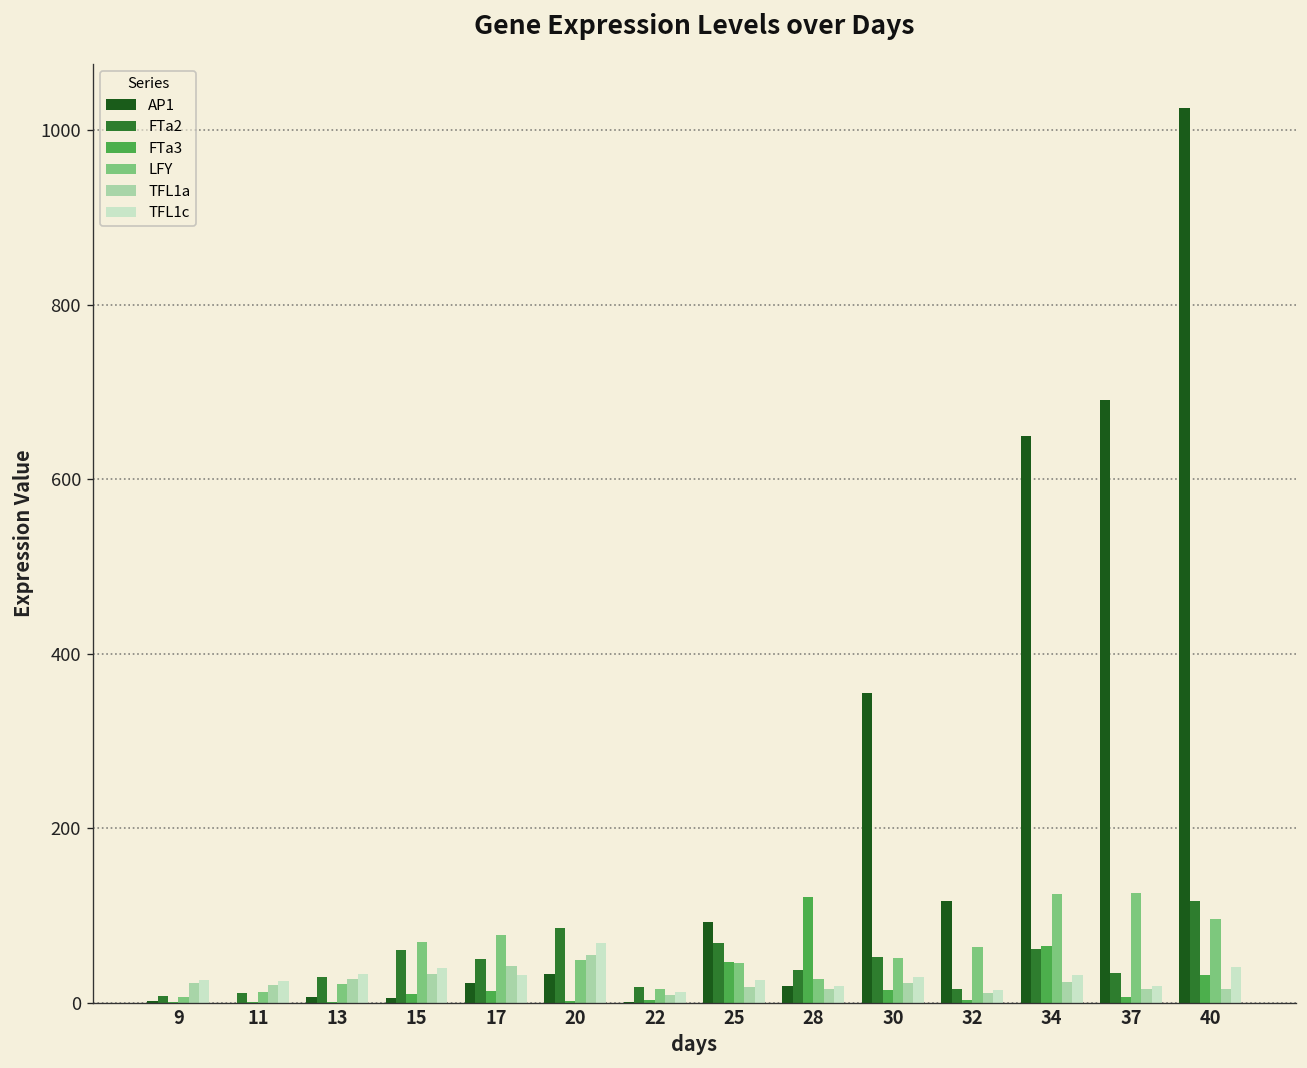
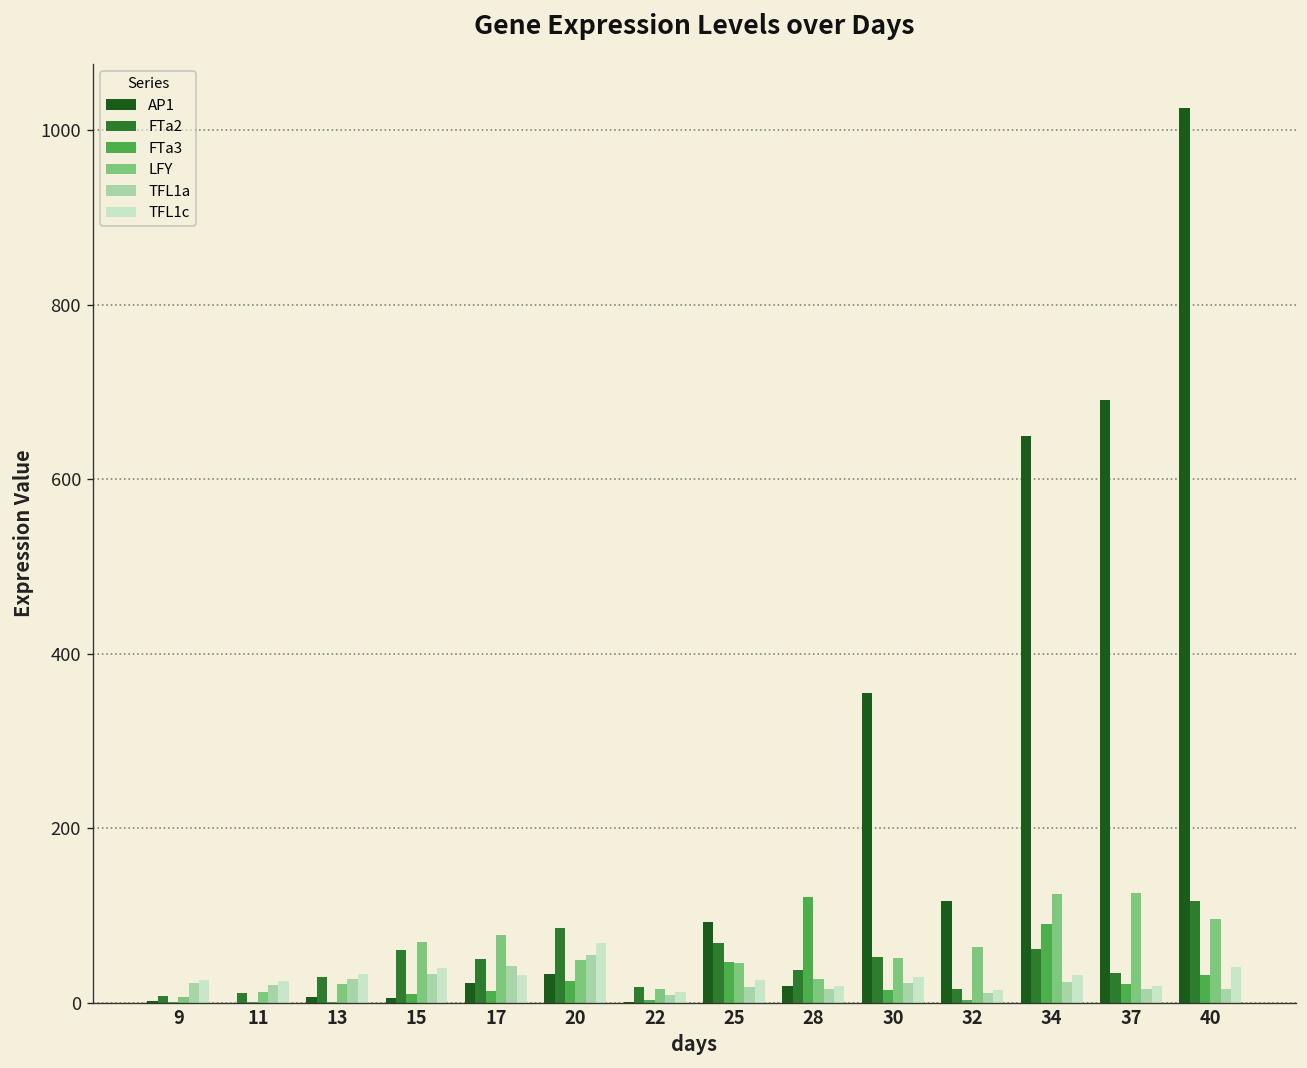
FTa3, 20: 0 -> 20
FTa3, 34: 70 -> 90
FTa3, 37: 10 -> 20
